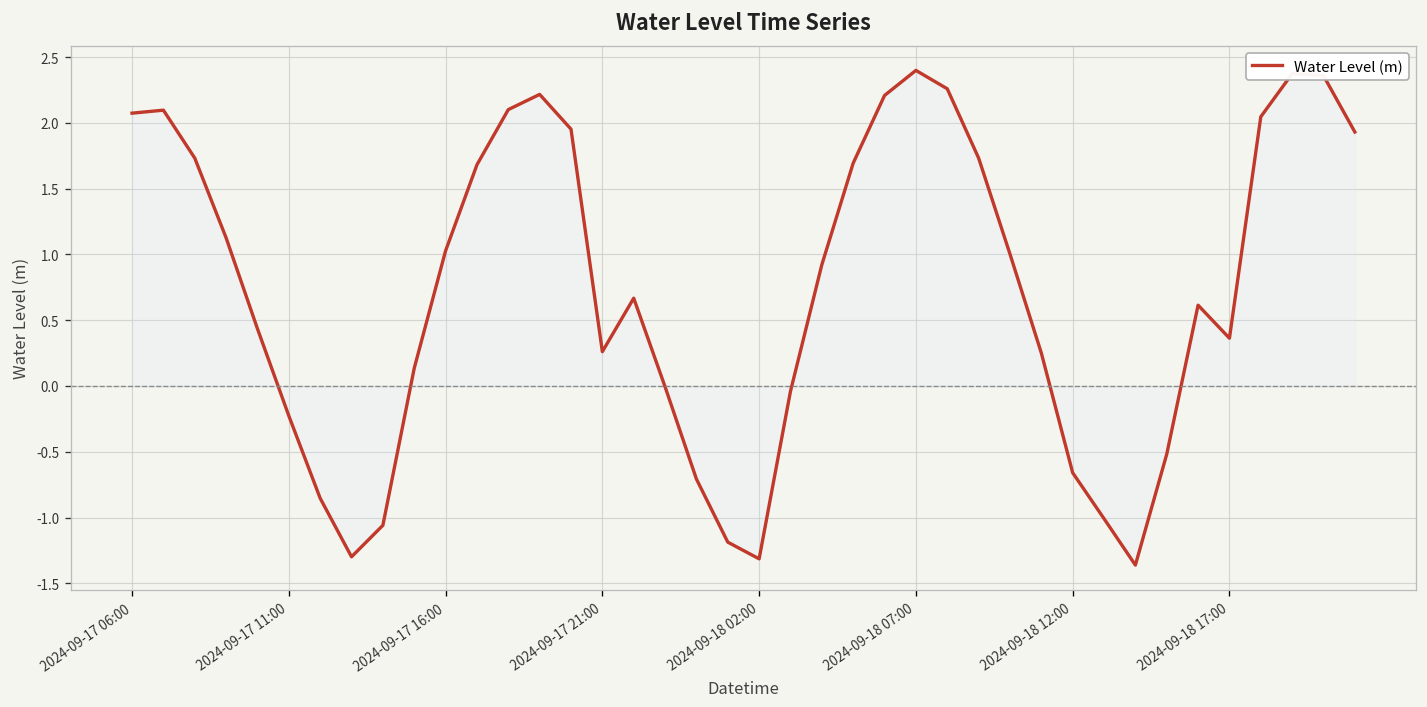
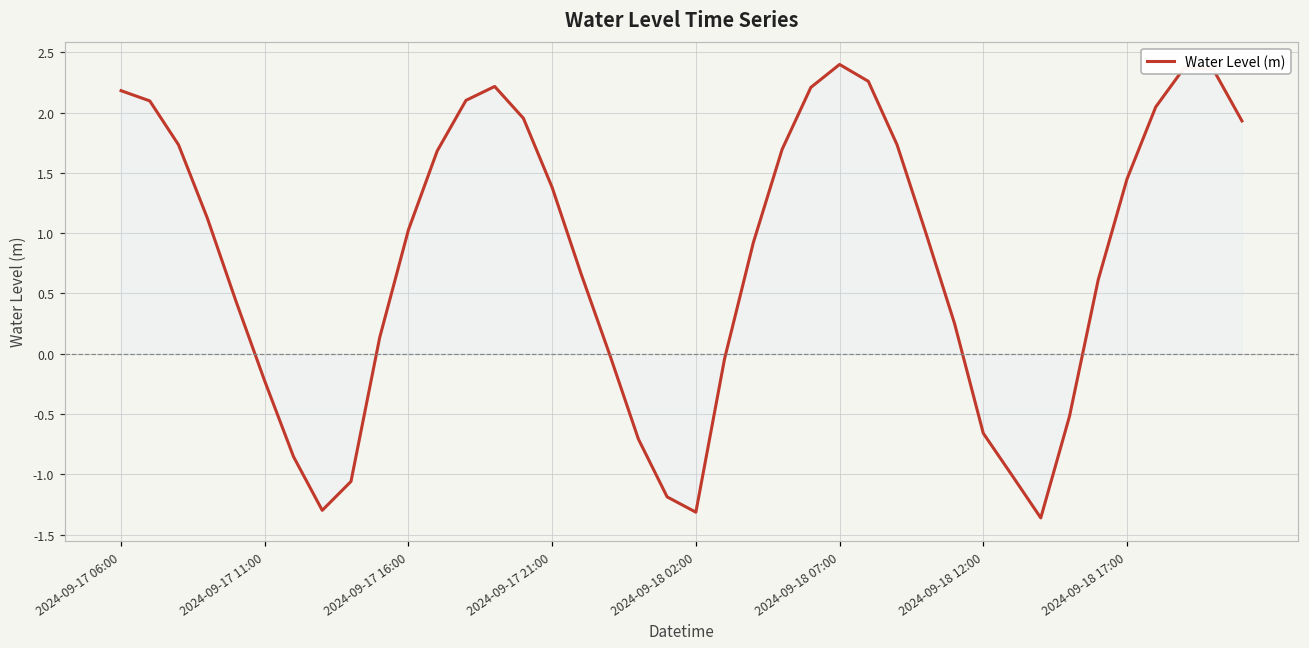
Water Level (m), 2024-09-17 06:00: 2.07 -> 2.18
Water Level (m), 2024-09-17 21:00: 0.26 -> 1.38
Water Level (m), 2024-09-18 17:00: 0.36 -> 1.45
